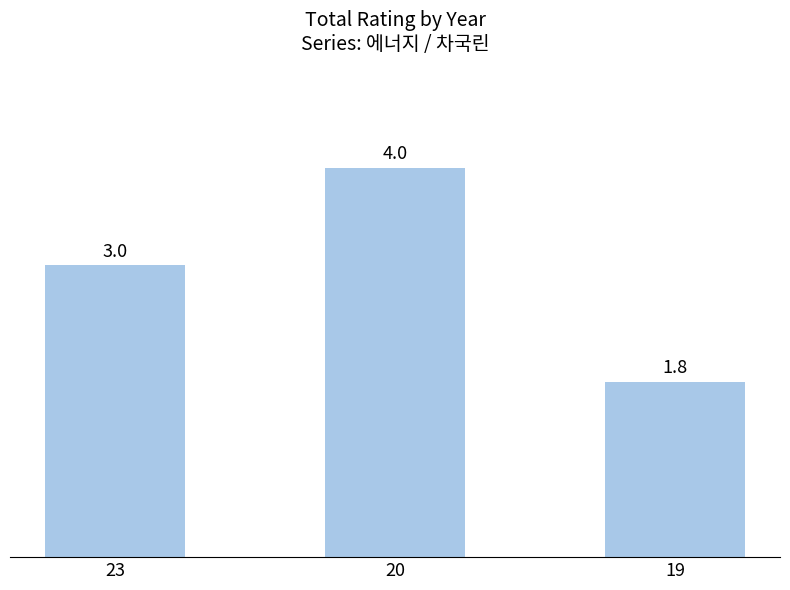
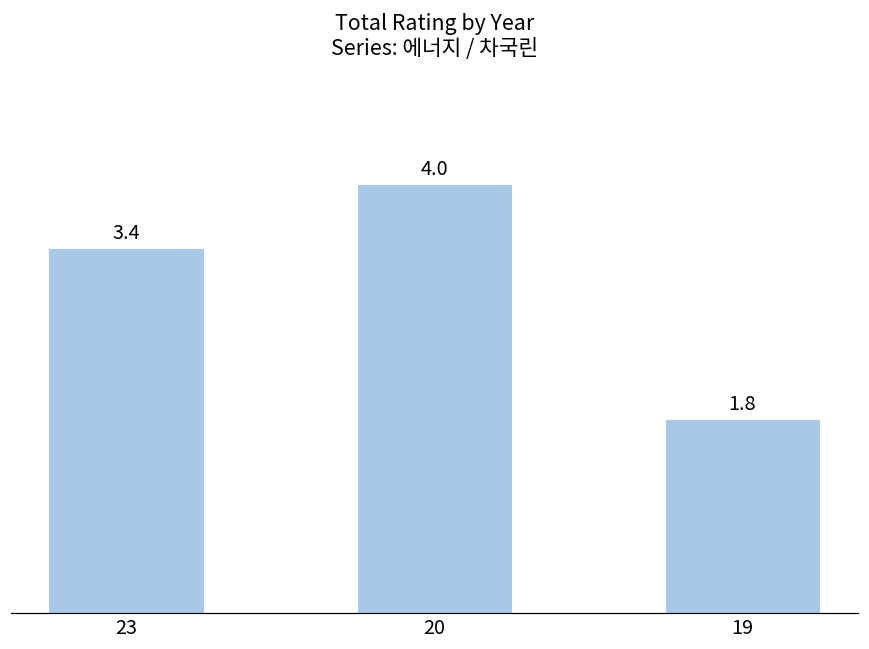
23: 3.0 -> 3.4
